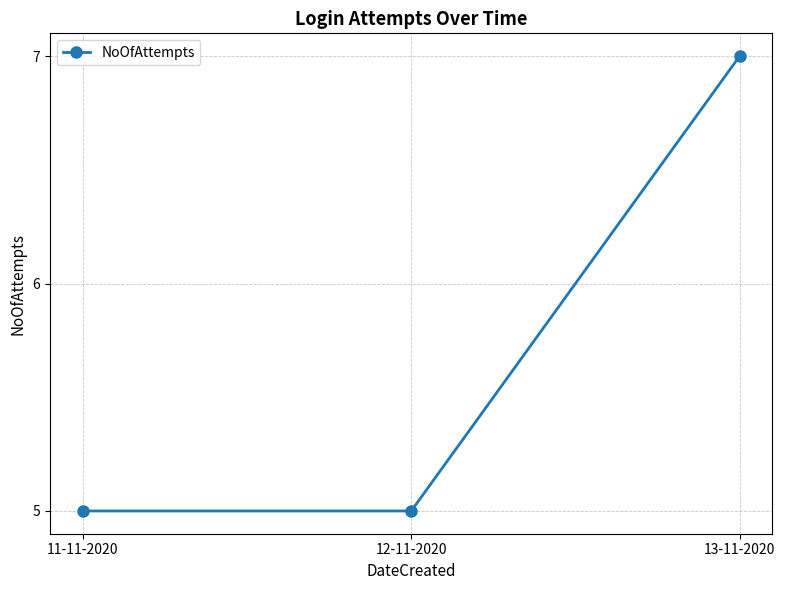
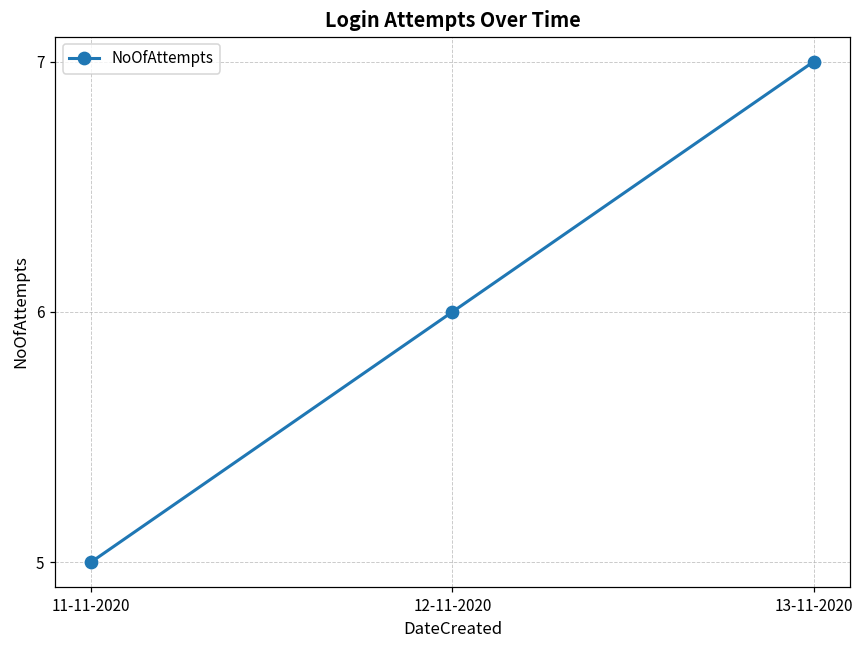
12-11-2020: 5 -> 6
